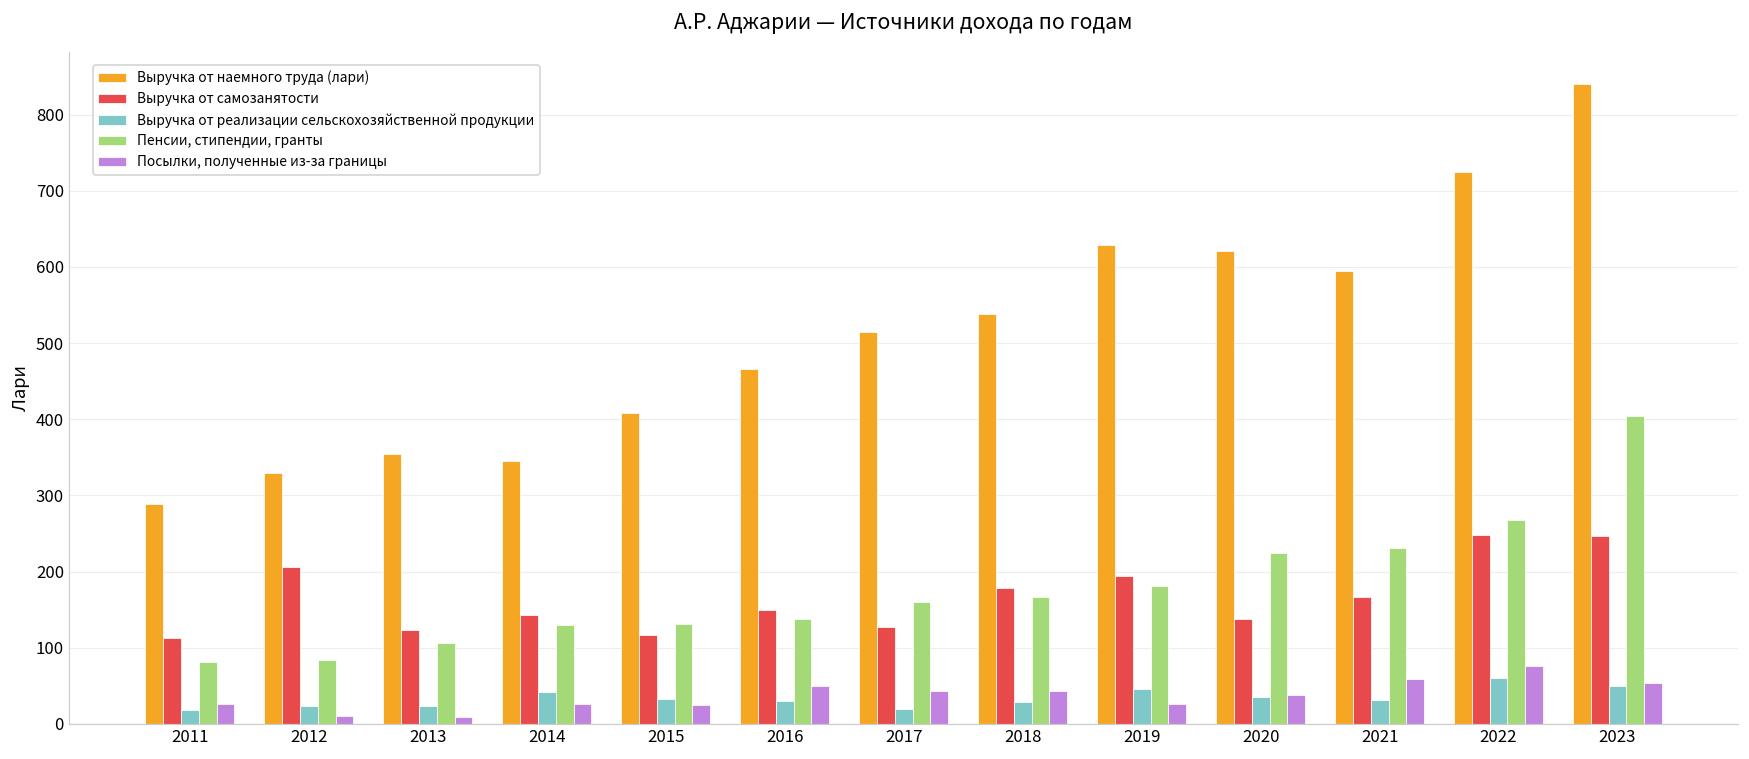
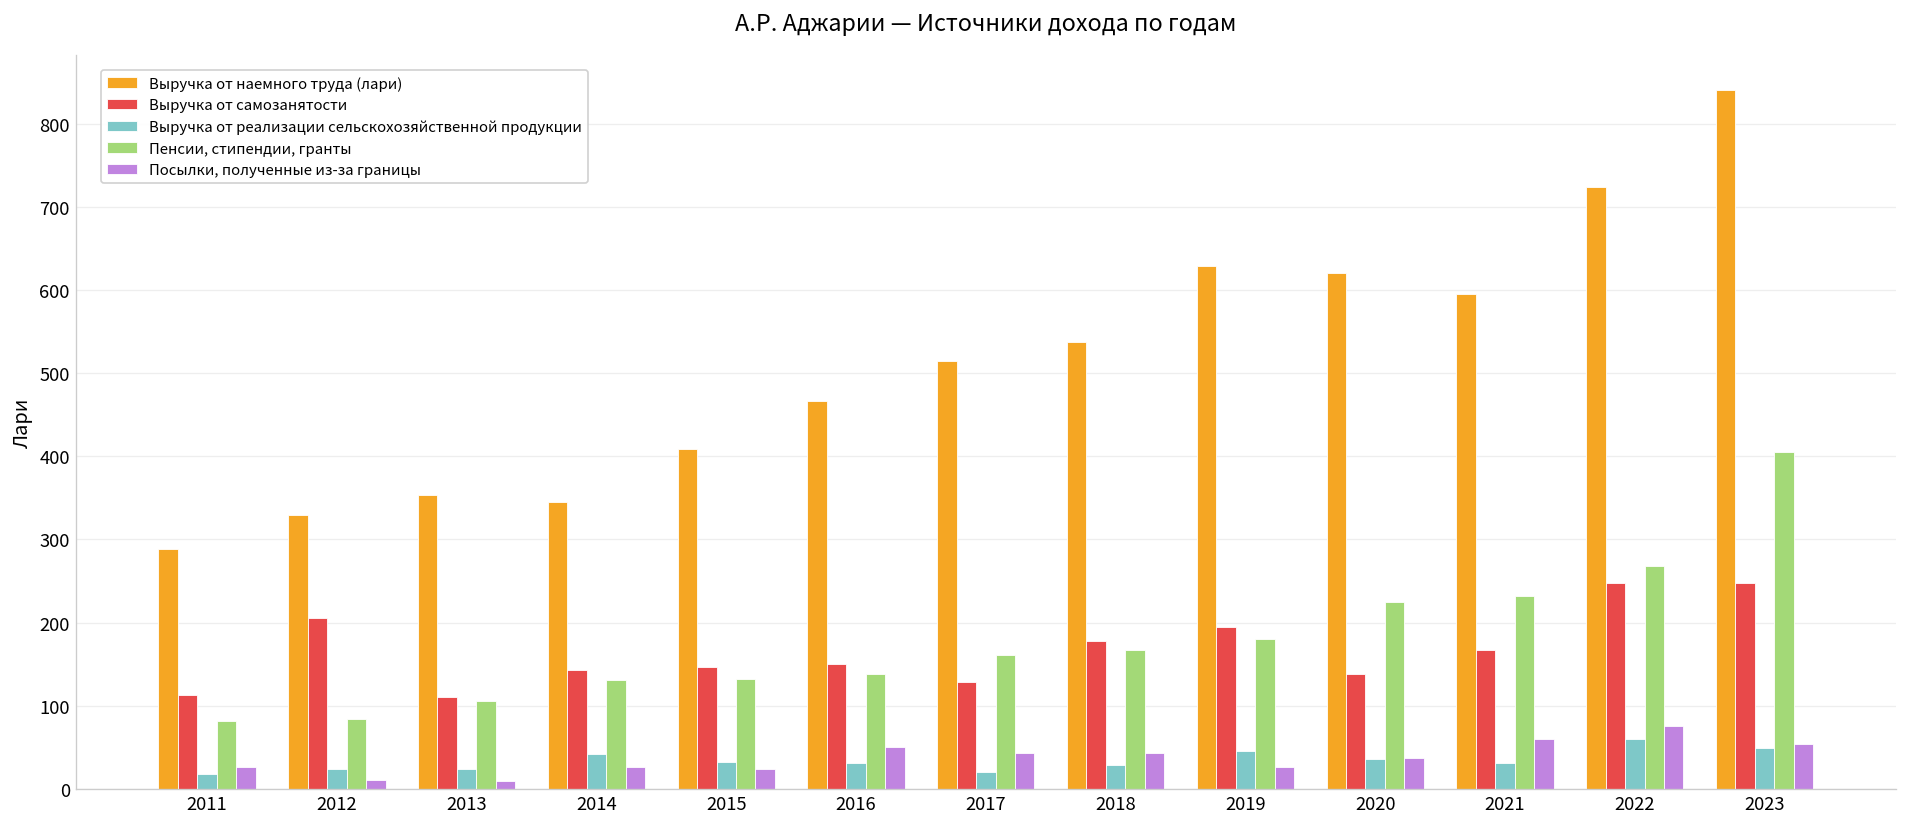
Выручка от самозанятости, 2013: 120 -> 110
Выручка от самозанятости, 2015: 120 -> 150
